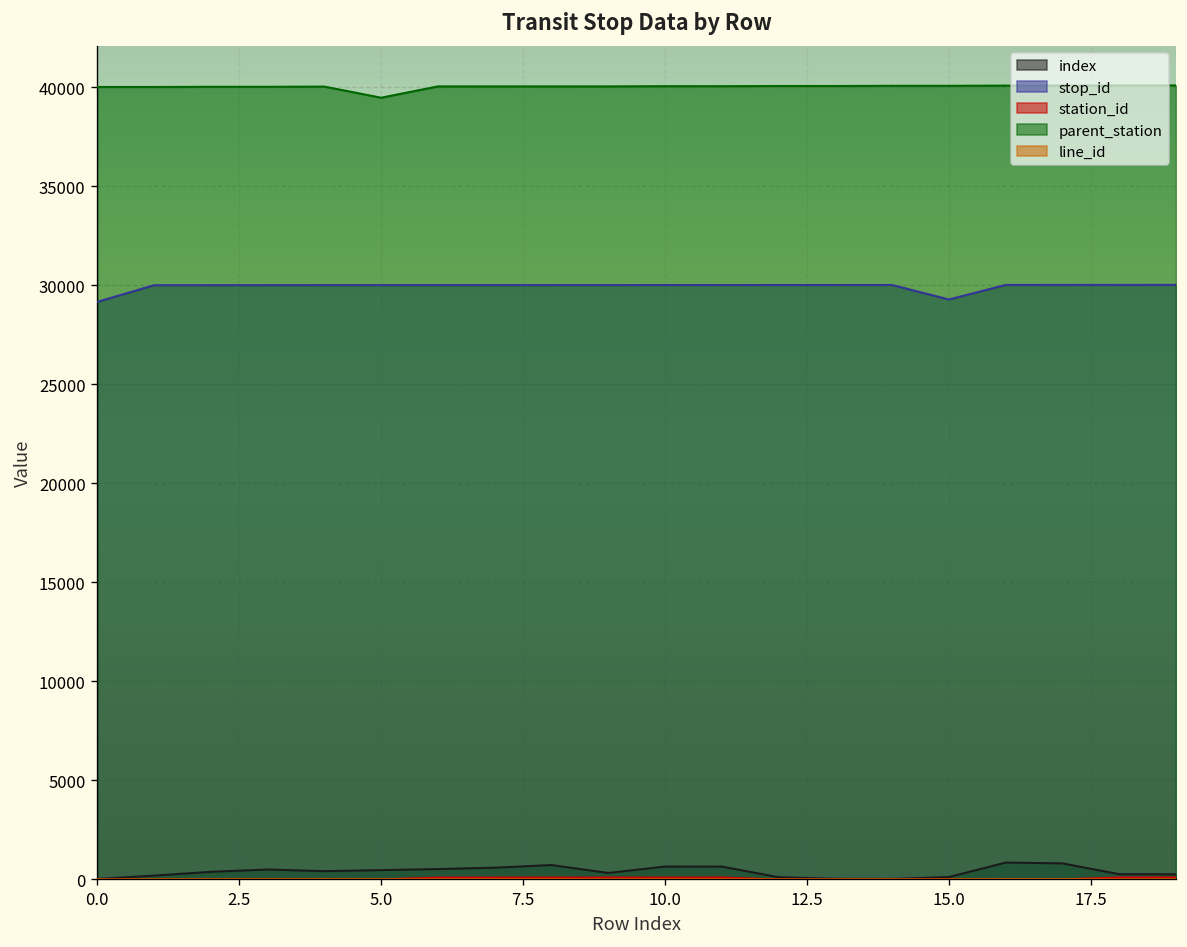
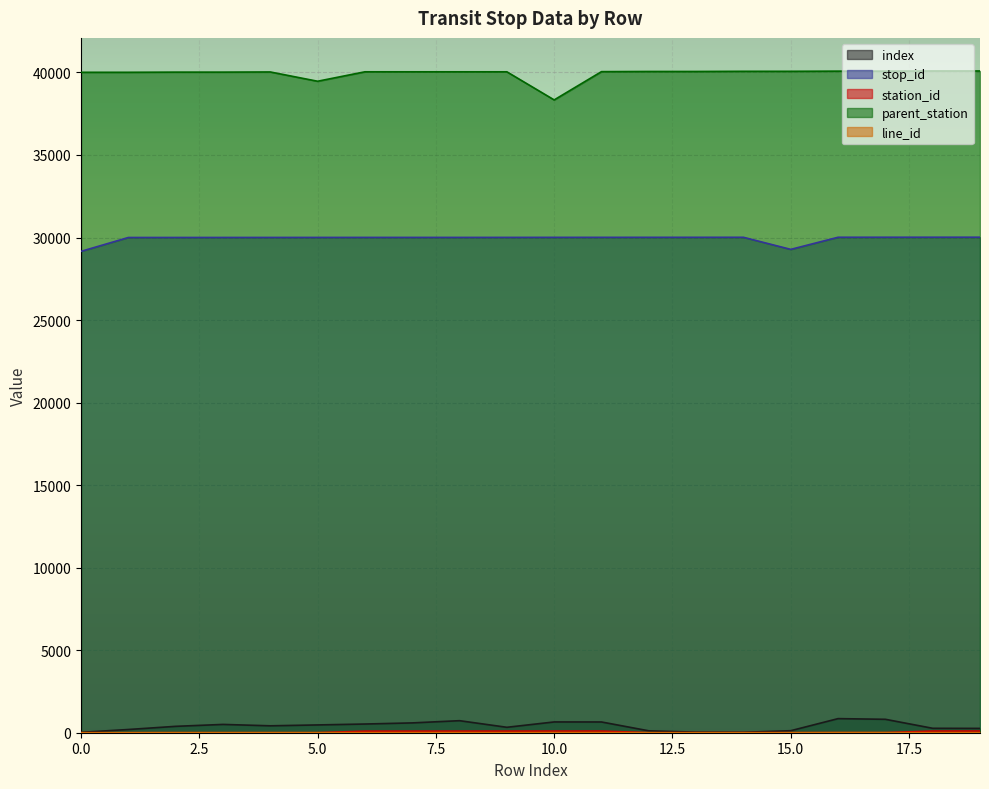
parent_station, 10.0: 40100 -> 38300
